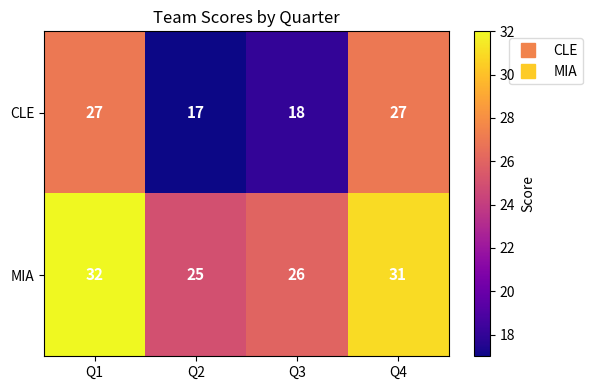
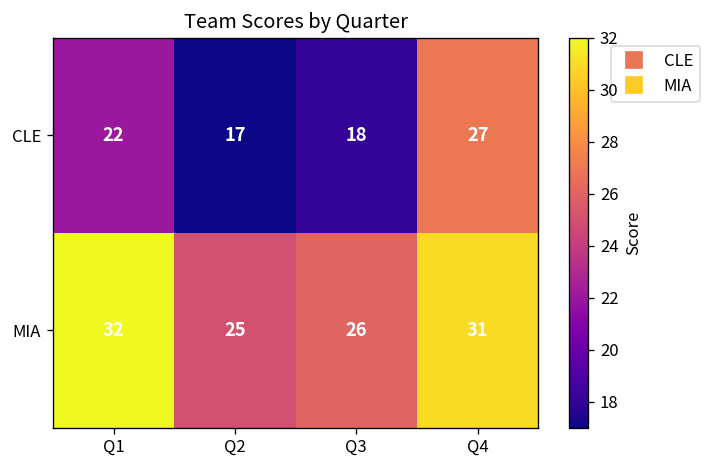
CLE, Q1: 27 -> 22
